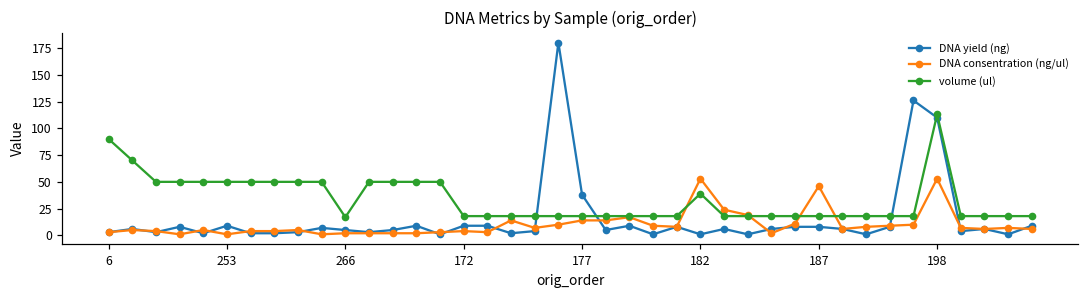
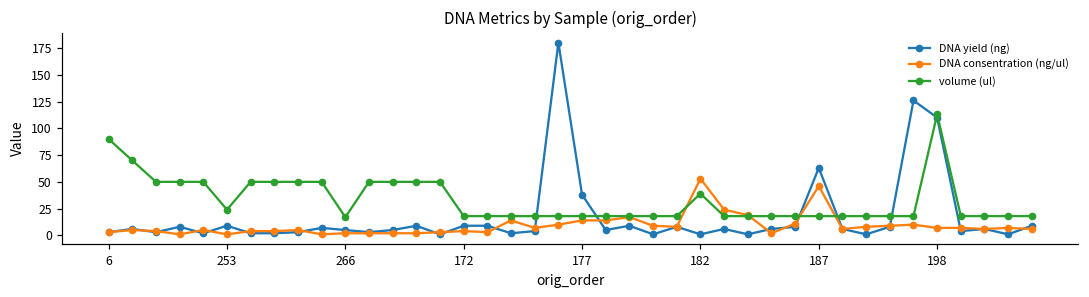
volume (ul), 253: 50 -> 20
DNA yield (ng), 187: 10 -> 60
DNA consentration (ng/ul), 198: 50 -> 10
